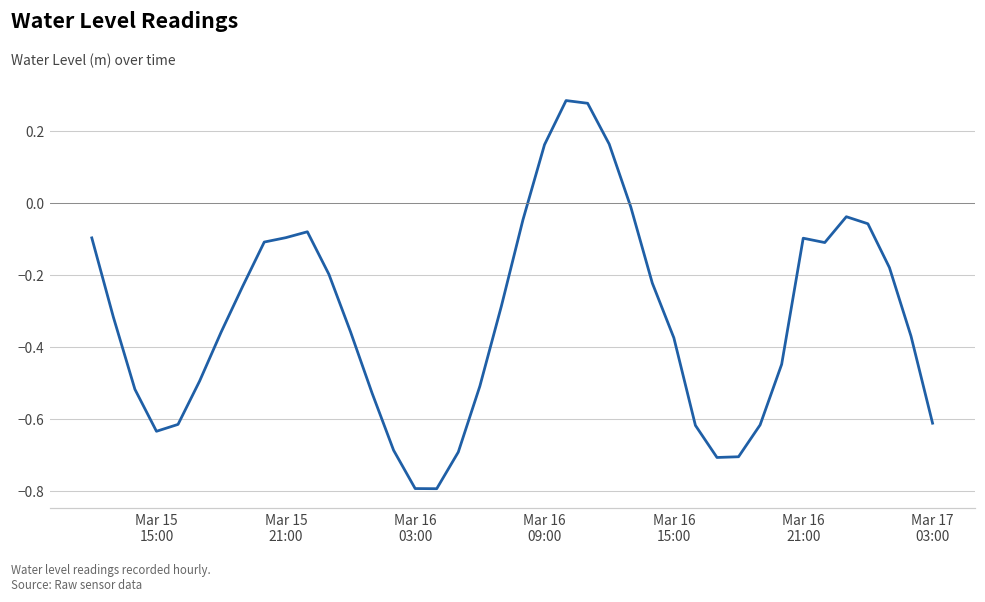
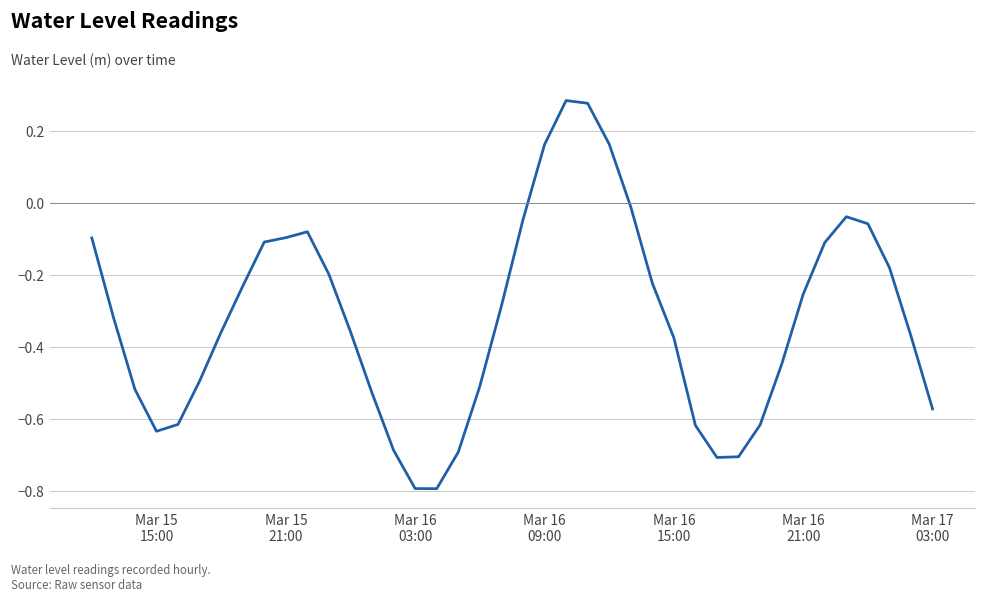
Mar 16 21:00: -0.10 -> -0.25
Mar 17 03:00: -0.61 -> -0.57
